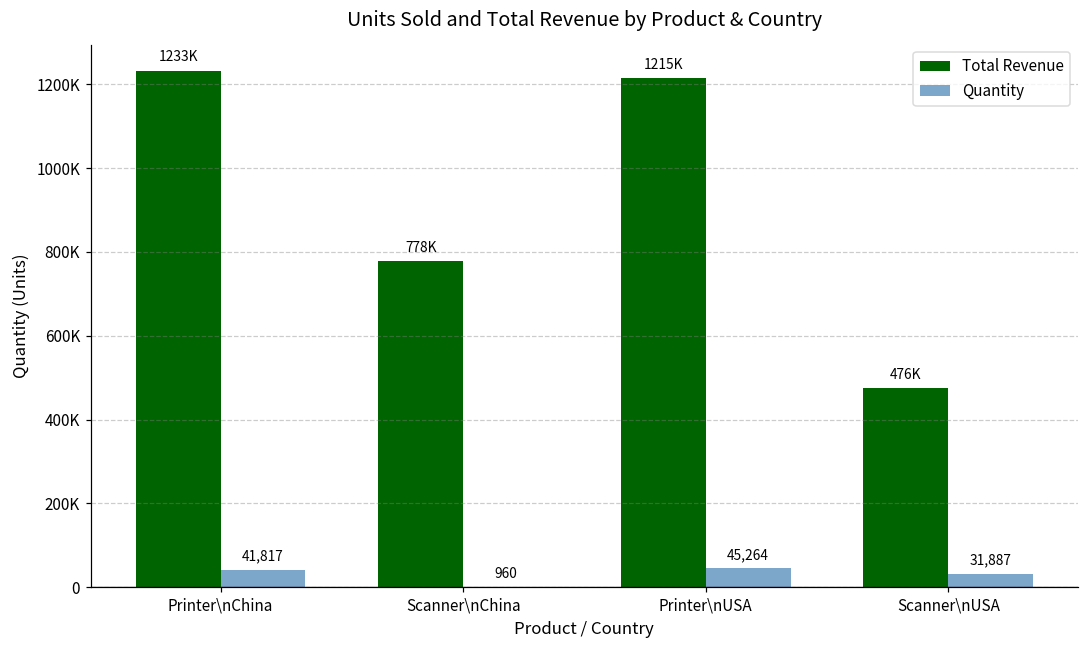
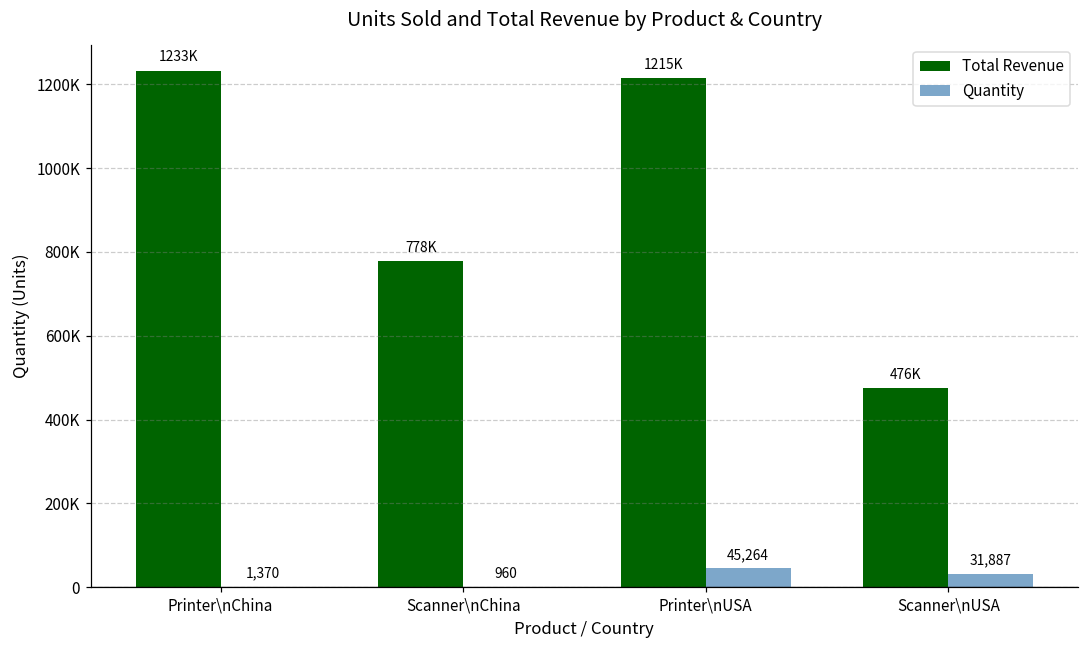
Quantity, Printer\nChina: 41,817 -> 1,370
